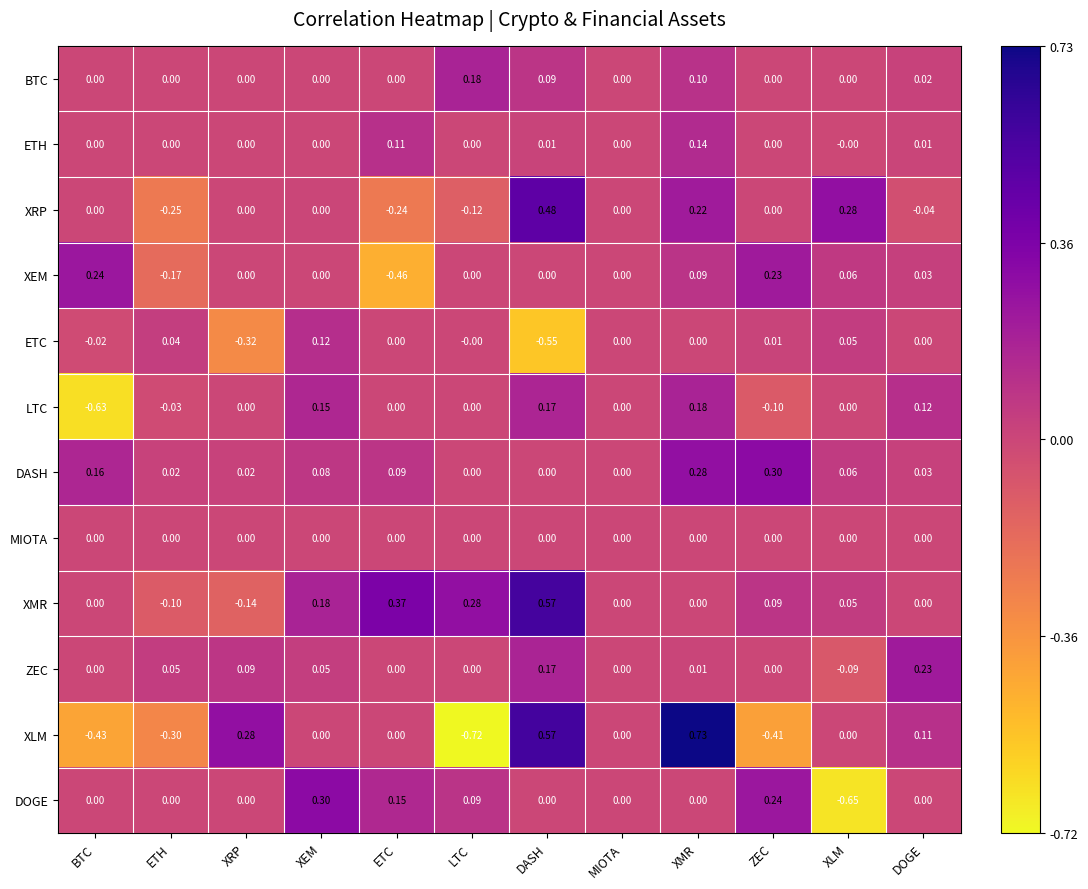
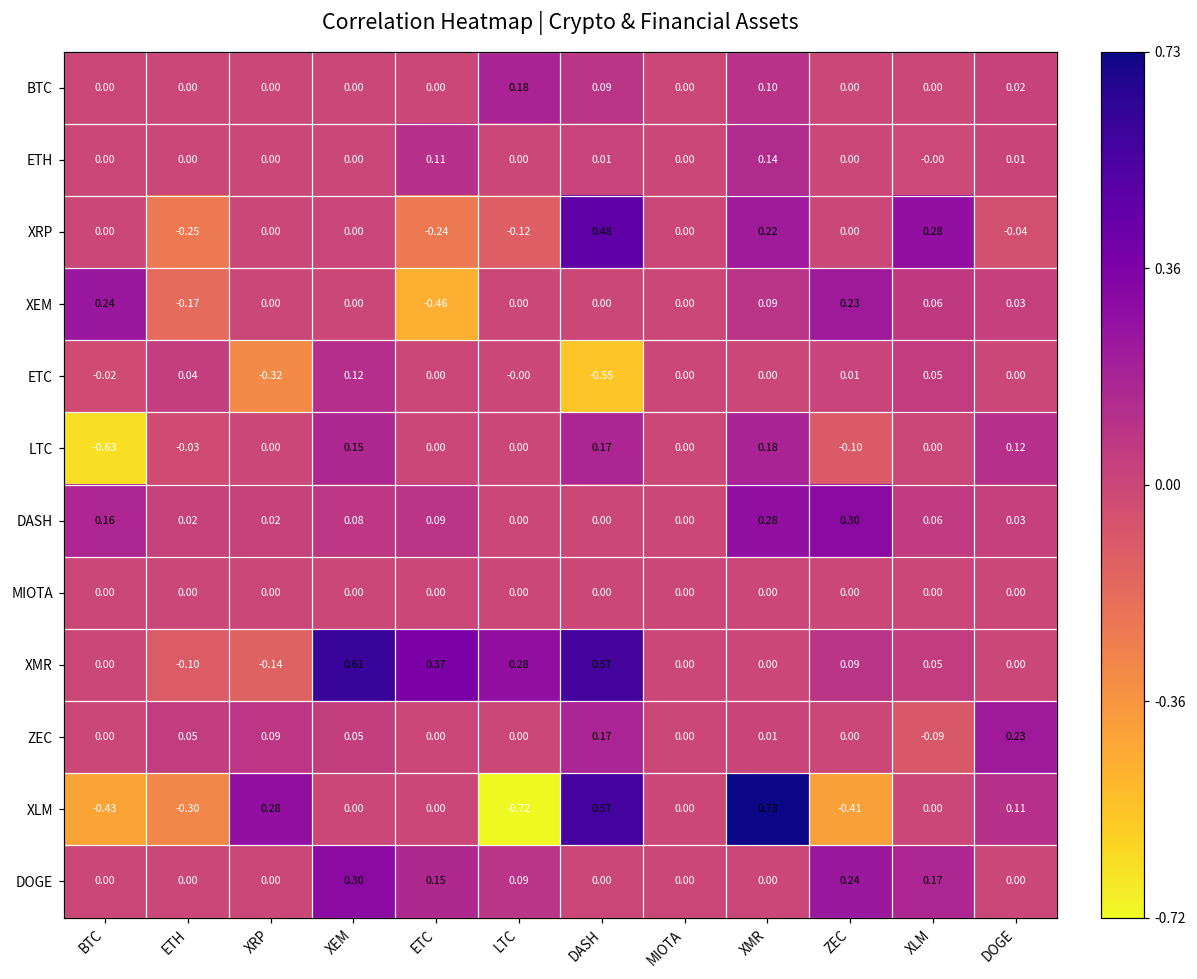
XMR, XEM: 0.18 -> 0.61
DOGE, XLM: -0.65 -> 0.17
